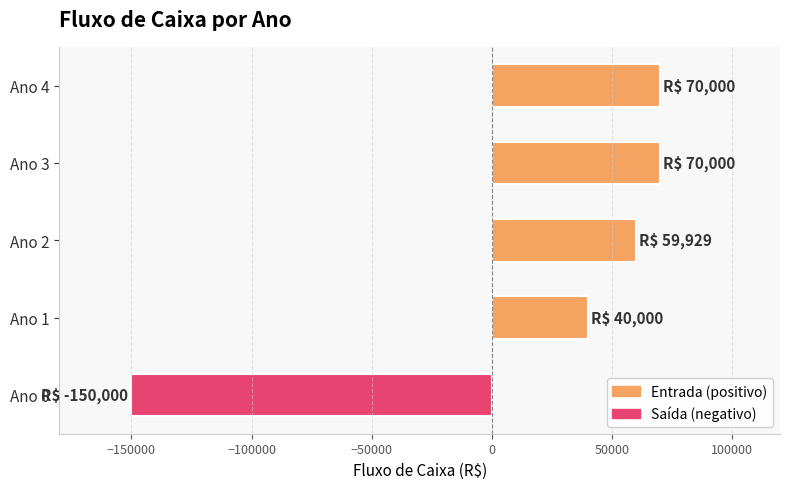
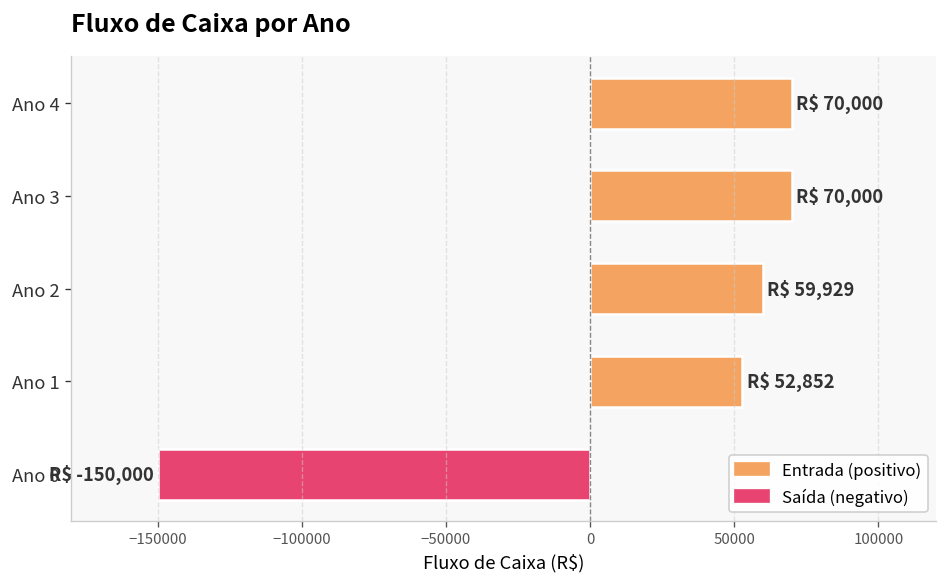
Ano 1: 40,000 -> 52,852
